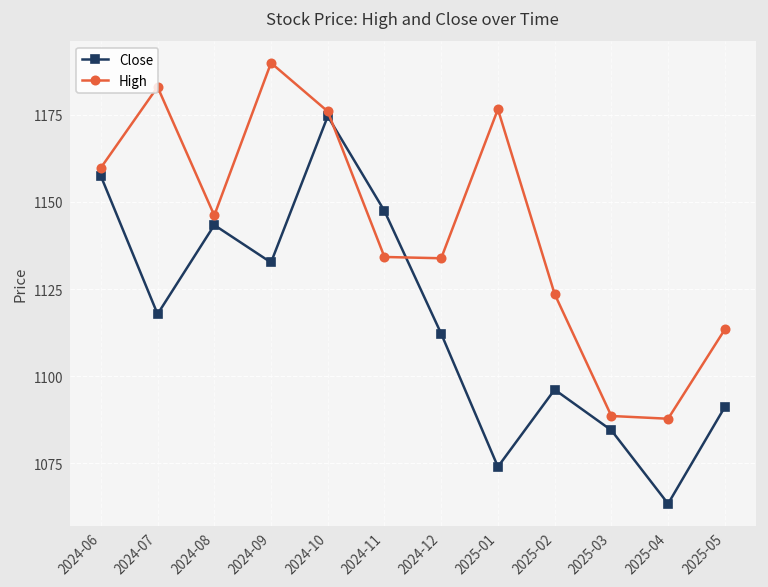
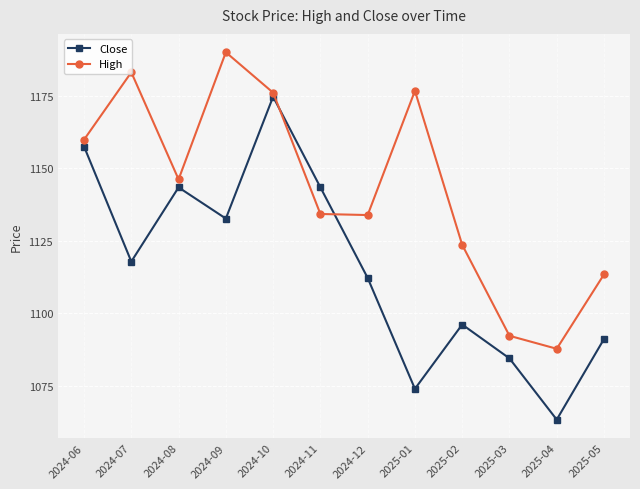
Close, 2024-11: 1147 -> 1143
High, 2025-03: 1089 -> 1092
